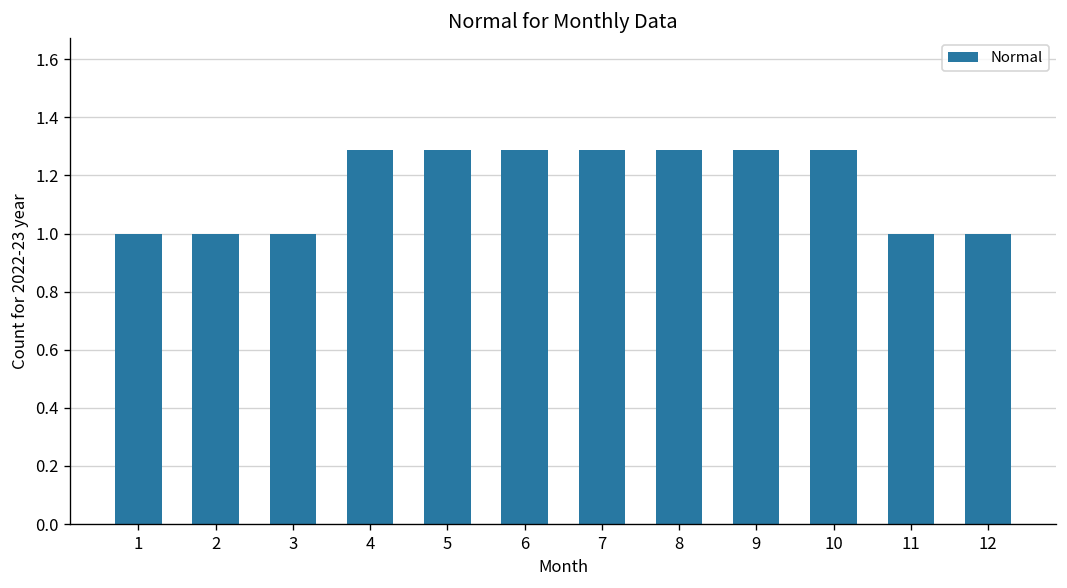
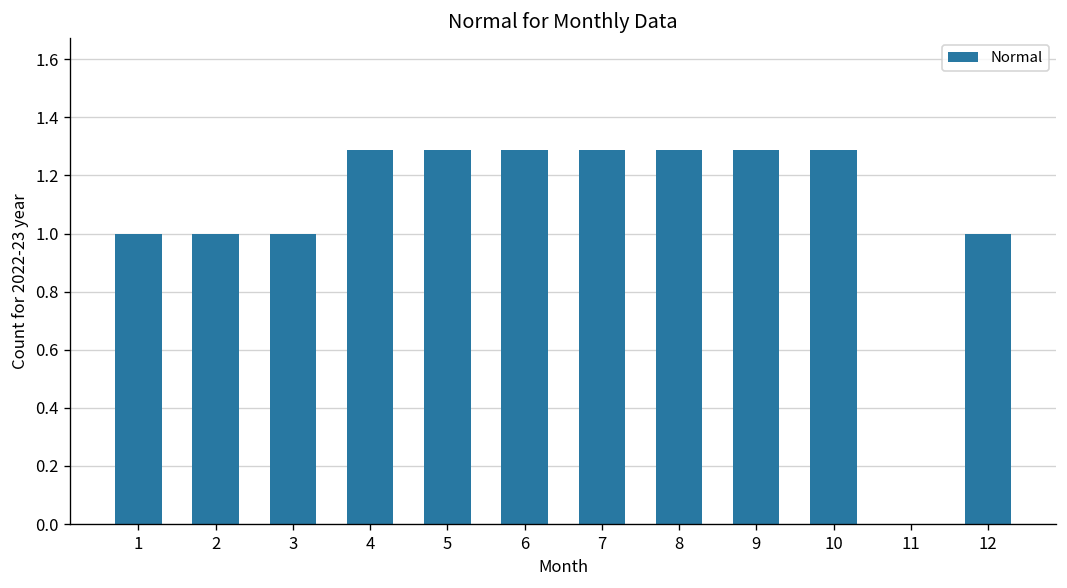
11: 1 -> 0
